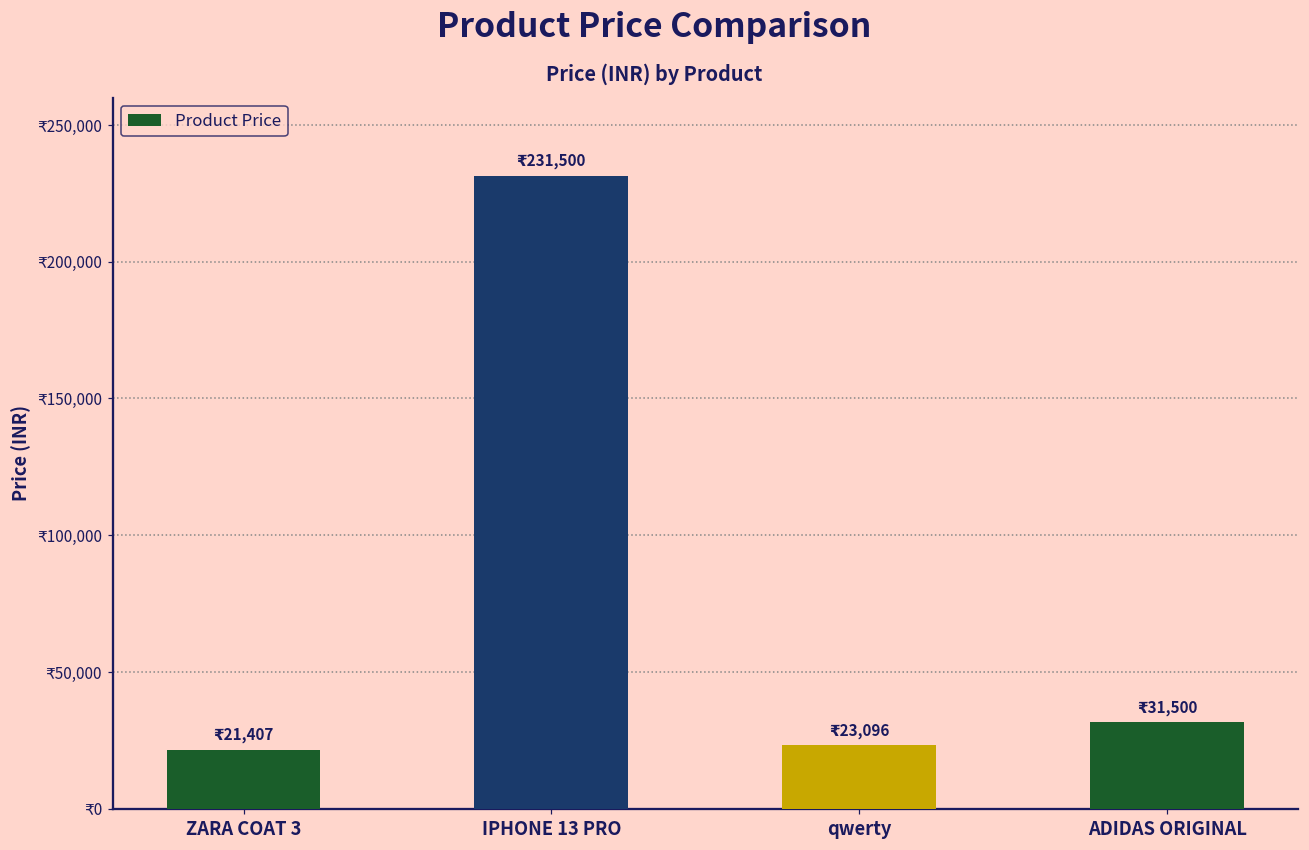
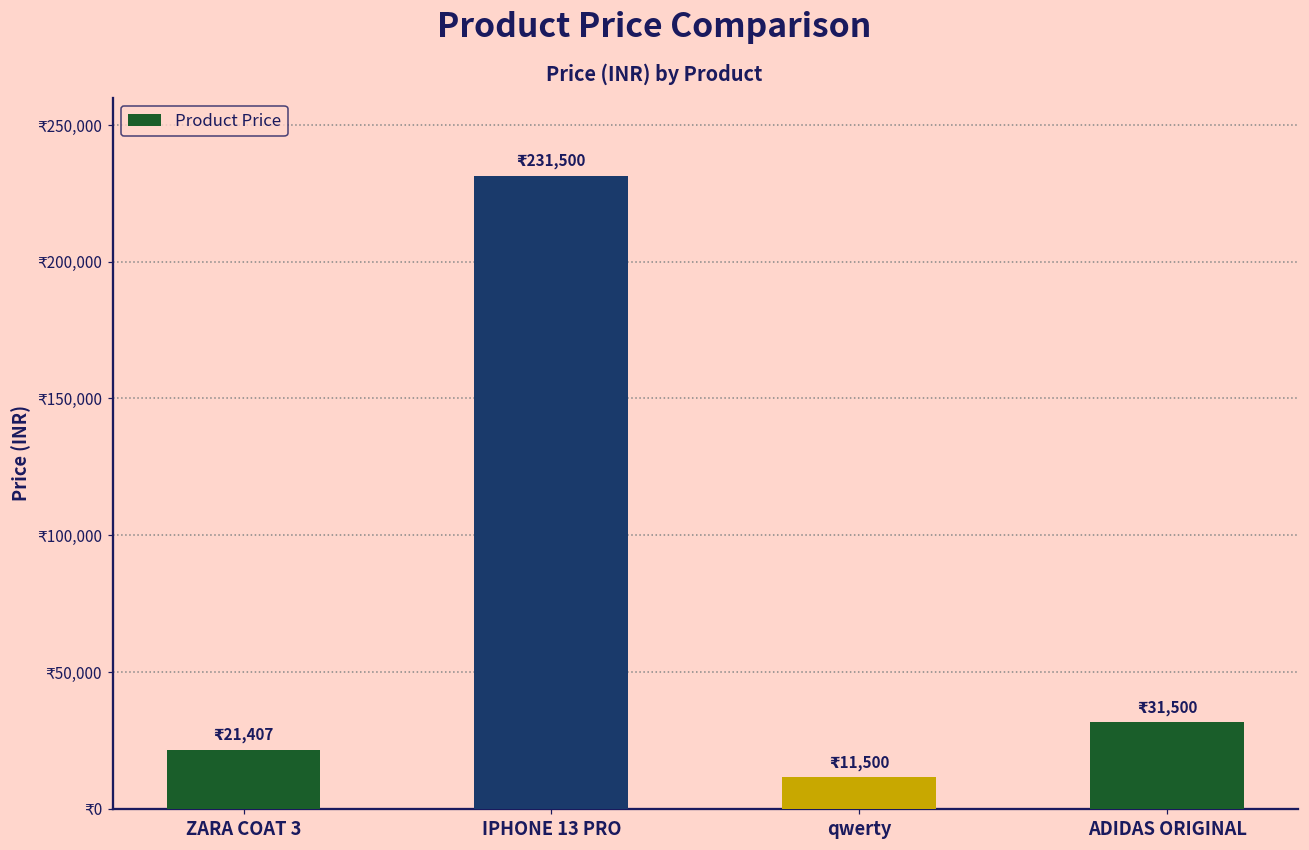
qwerty: 23,096 -> 11,500
